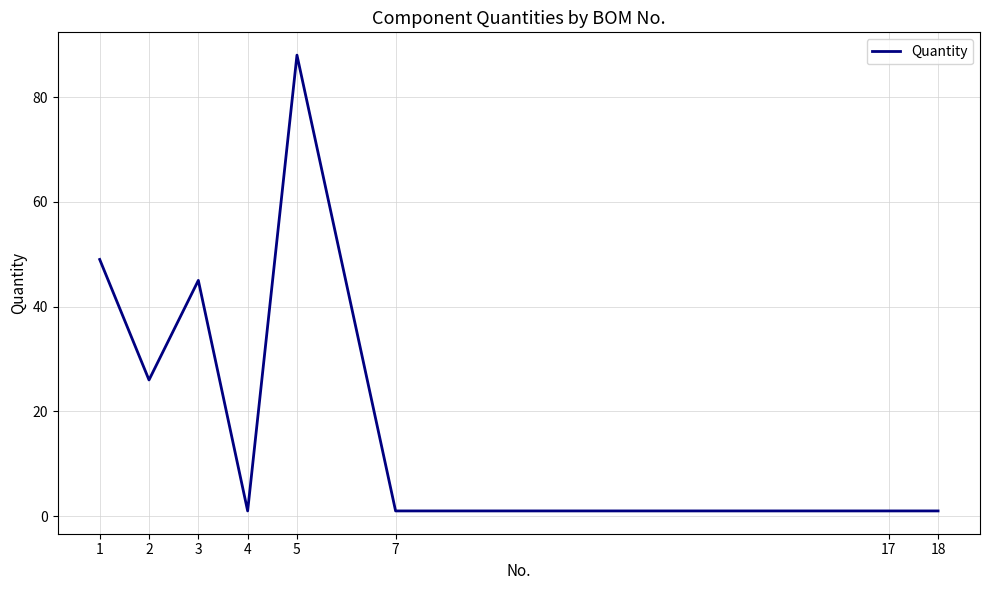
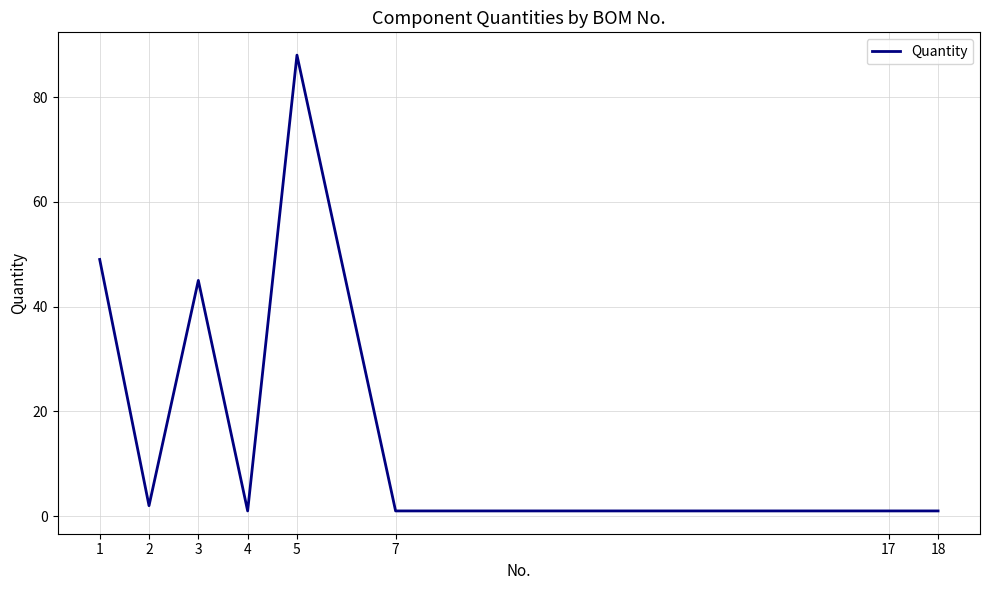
2: 26 -> 2
